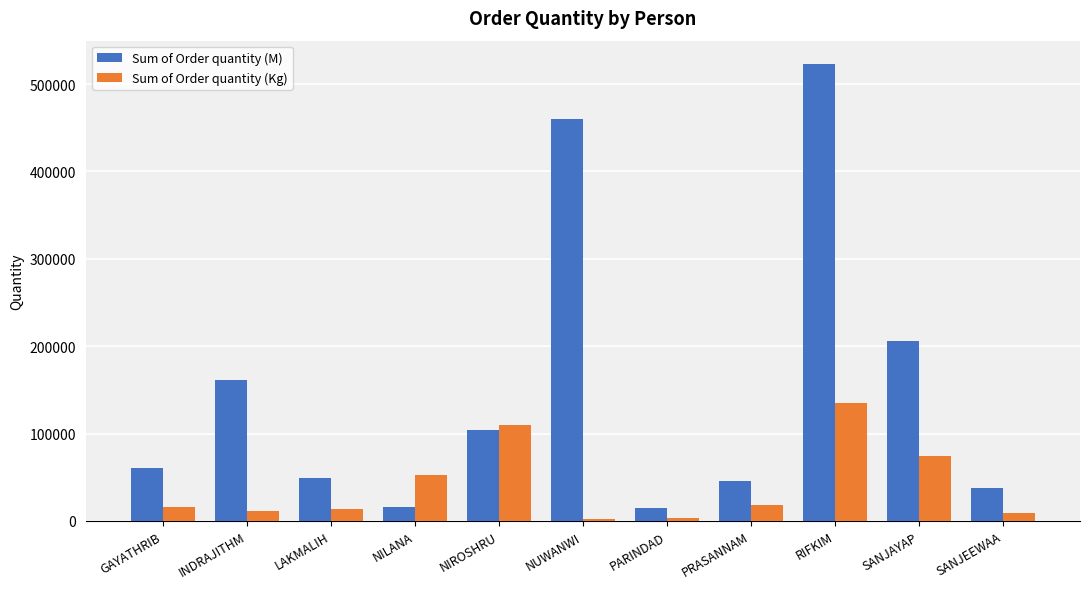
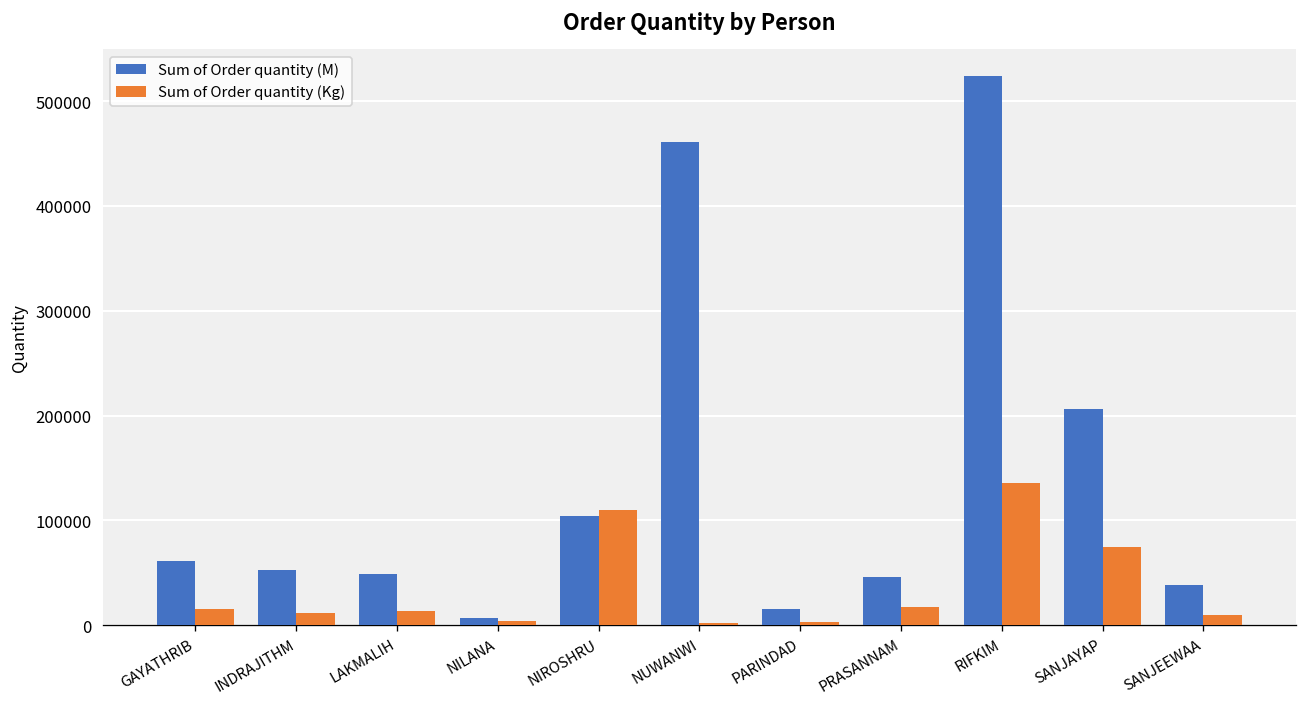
Sum of Order quantity (M), INDRAJITHM: 160000 -> 50000
Sum of Order quantity (M), NILANA: 20000 -> 10000
Sum of Order quantity (Kg), NILANA: 50000 -> 0
